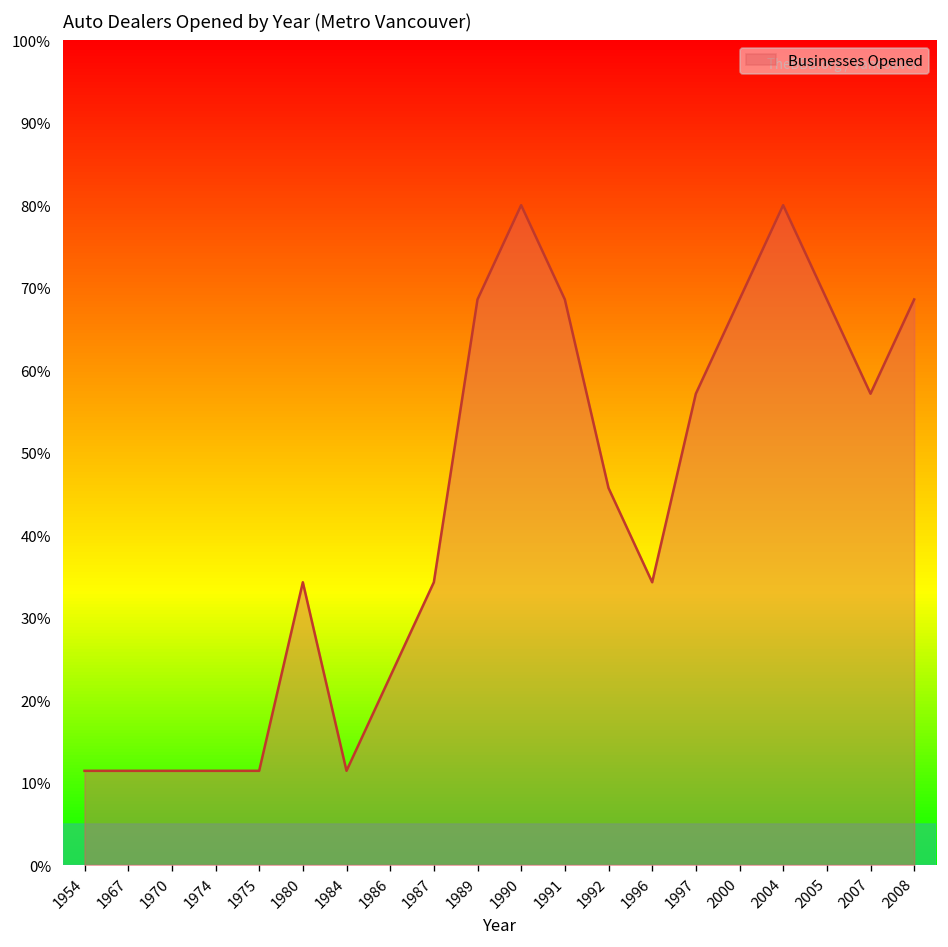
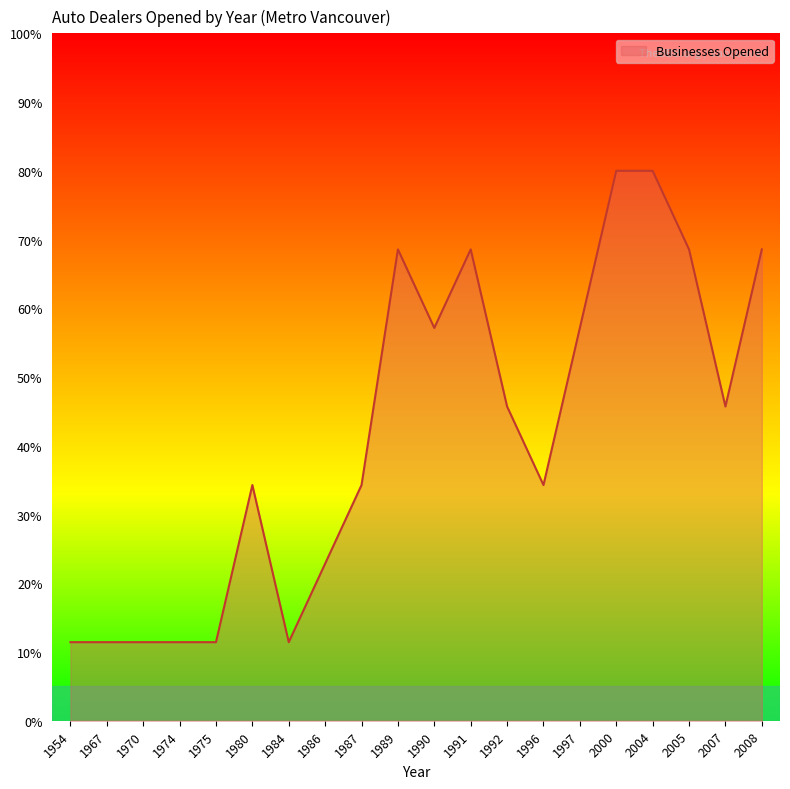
1990: 80% -> 57%
2000: 69% -> 80%
2007: 57% -> 46%
